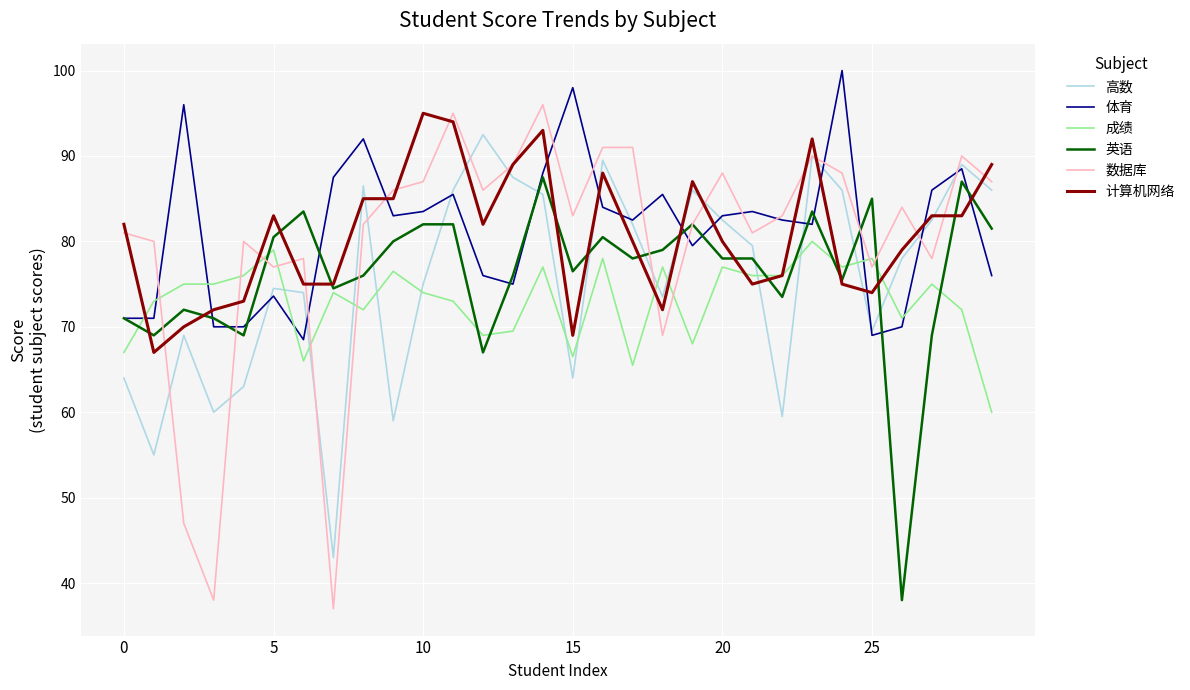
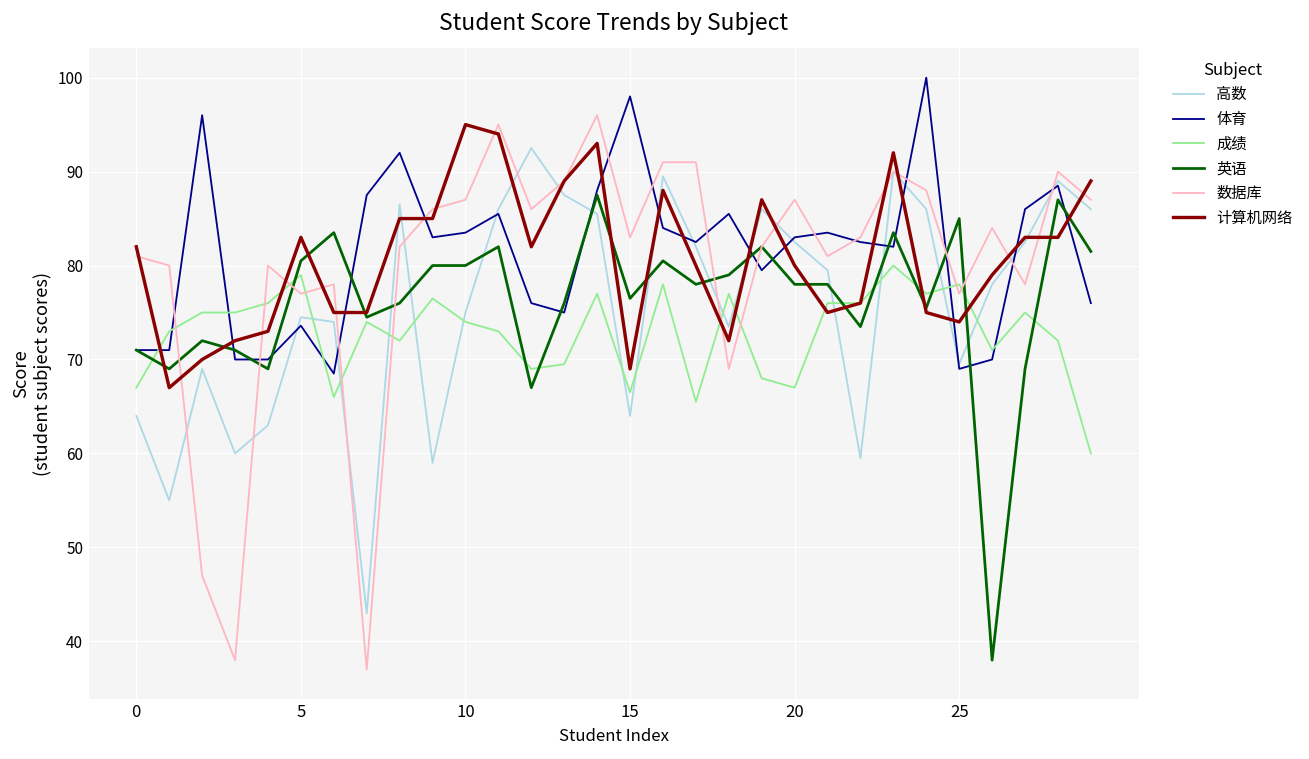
英语, 10: 82 -> 80
成绩, 20: 77 -> 67
数据库, 20: 88 -> 87
